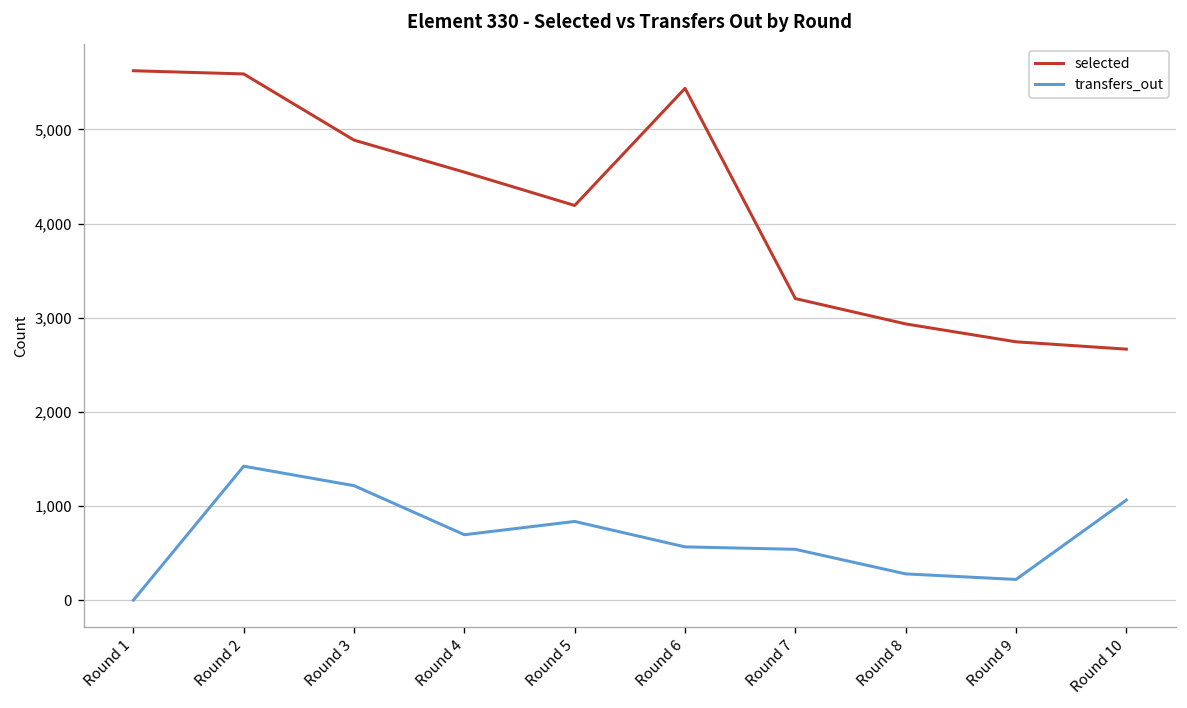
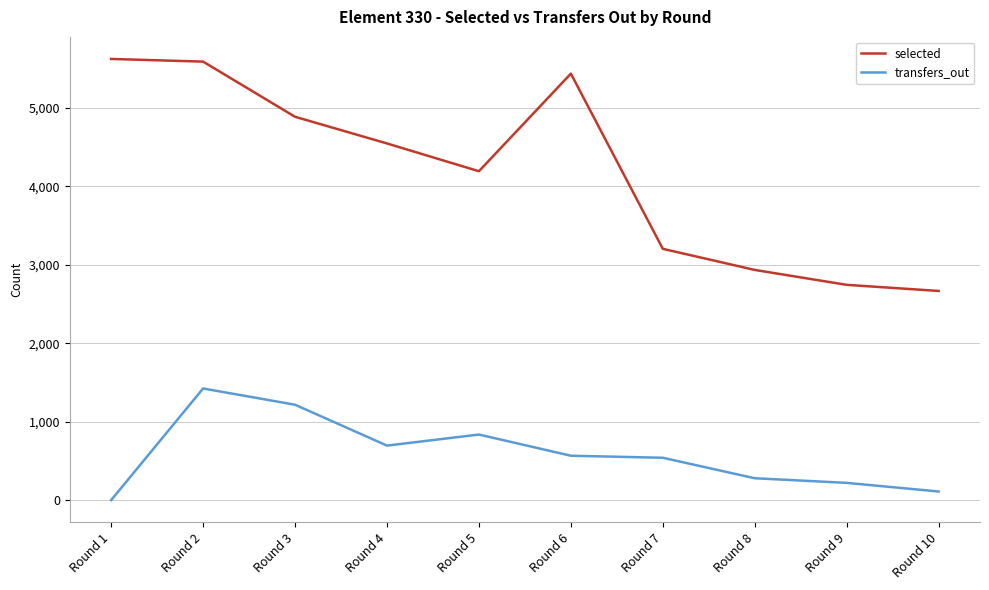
transfers_out, Round 10: 1,100 -> 100
